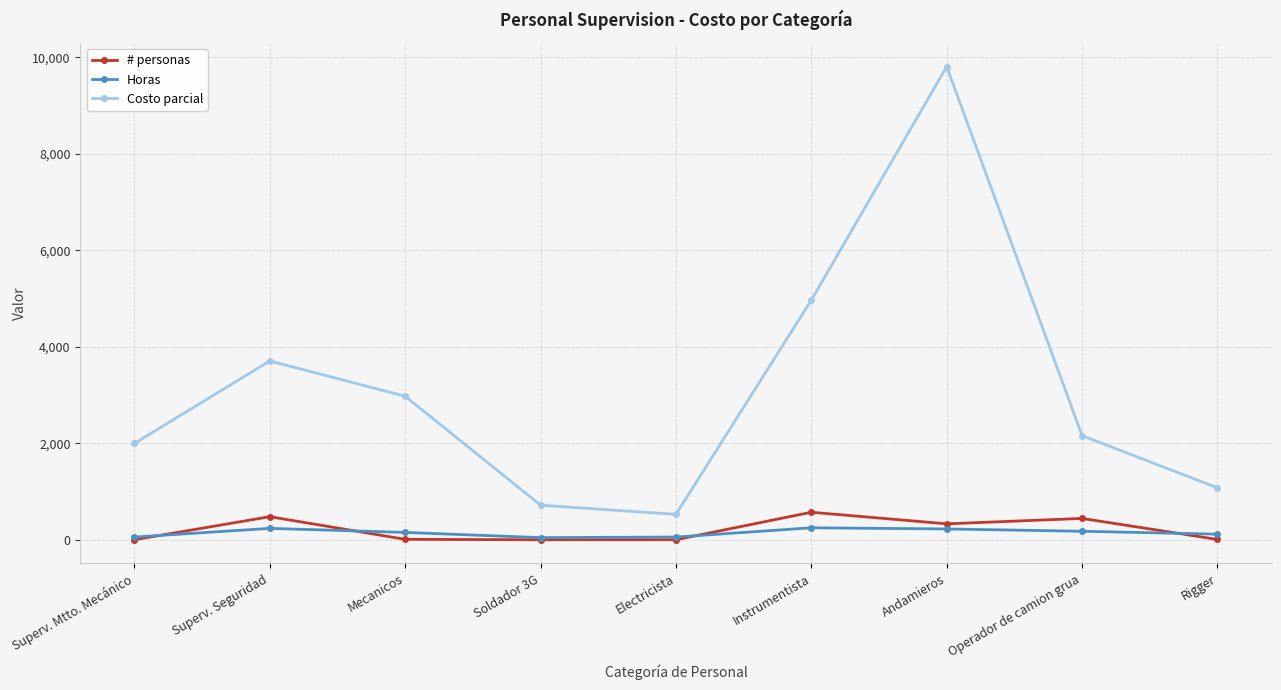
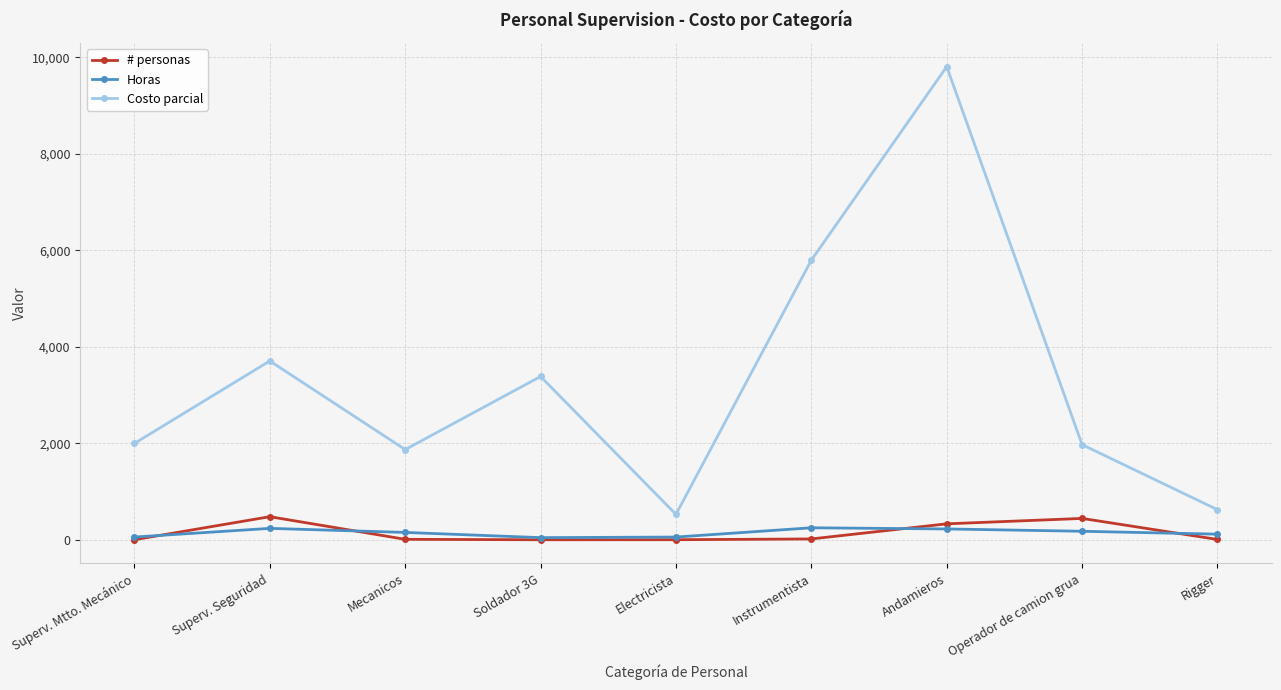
Costo parcial, Mecanicos: 3,000 -> 1,900
Costo parcial, Soldador 3G: 700 -> 3,400
# personas, Instrumentista: 600 -> 0
Costo parcial, Instrumentista: 5,000 -> 5,800
Costo parcial, Operador de camion grua: 2,200 -> 2,000
Costo parcial, Rigger: 1,100 -> 600
